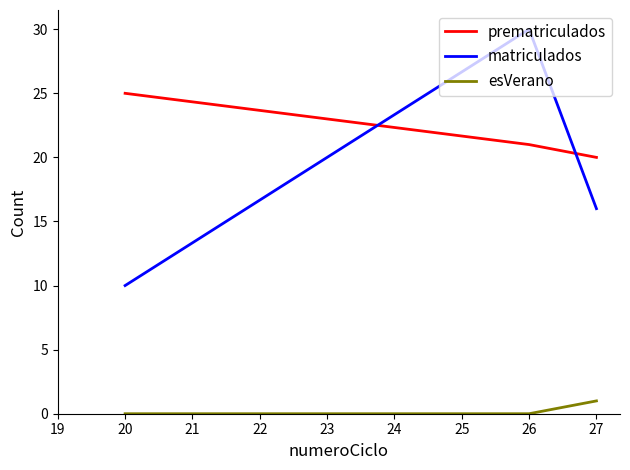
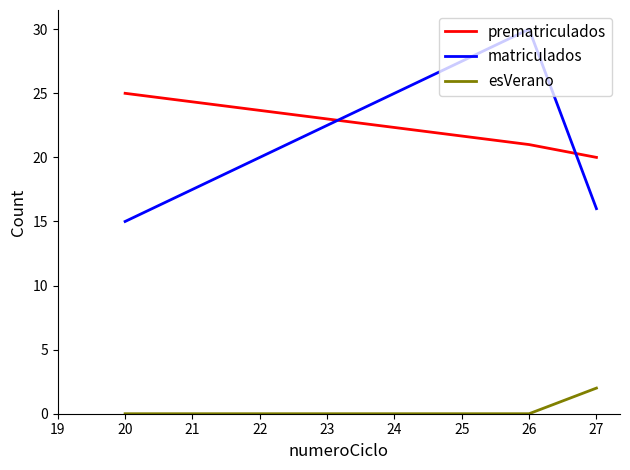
matriculados, 20: 10 -> 15
esVerano, 27: 1 -> 2
